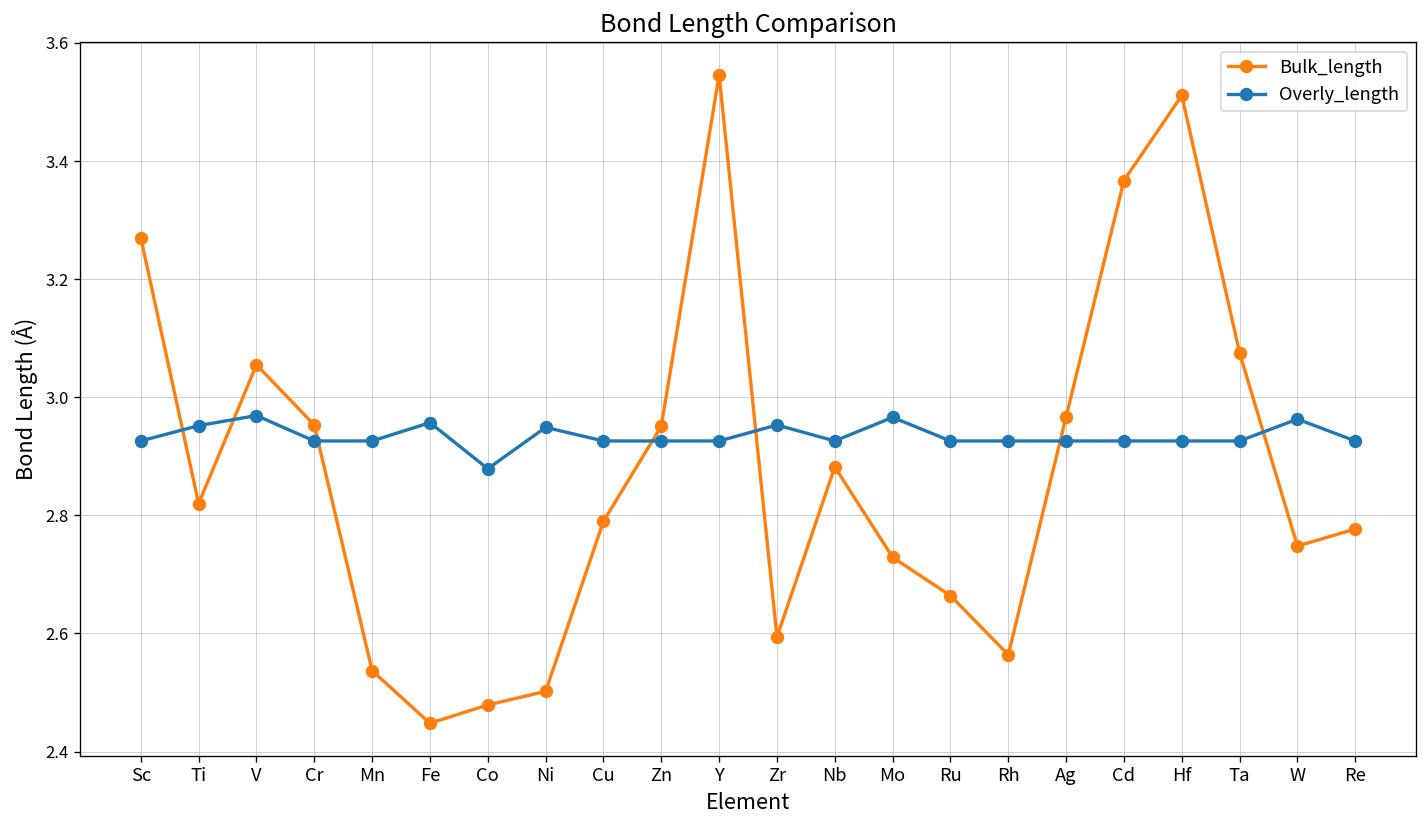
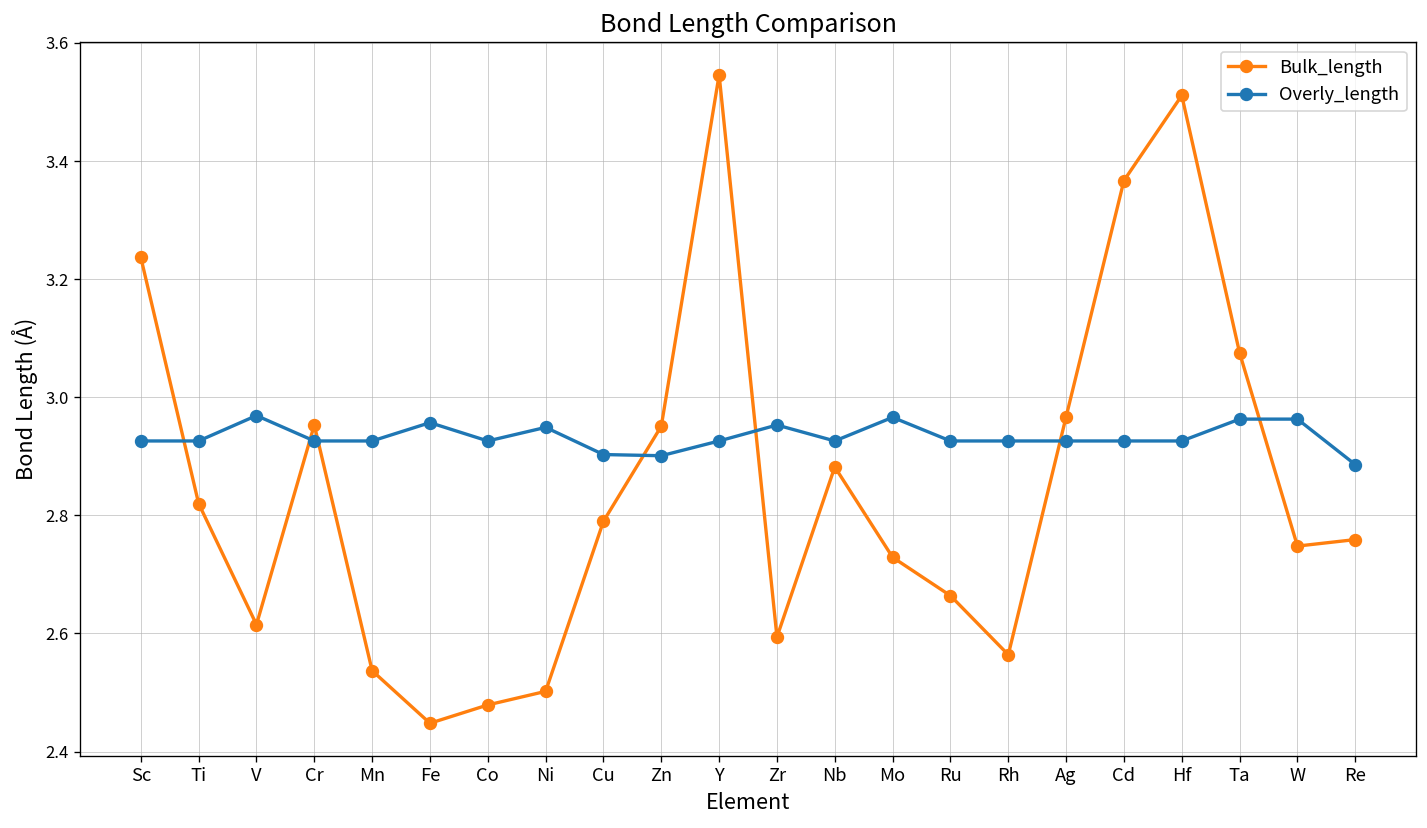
Bulk_length, Sc: 3.27 -> 3.24
Overly_length, Ti: 2.95 -> 2.93
Bulk_length, V: 3.06 -> 2.62
Overly_length, Co: 2.88 -> 2.93
Overly_length, Cu: 2.93 -> 2.90
Overly_length, Zn: 2.93 -> 2.90
Overly_length, Ta: 2.93 -> 2.96
Bulk_length, Re: 2.78 -> 2.76
Overly_length, Re: 2.93 -> 2.89
